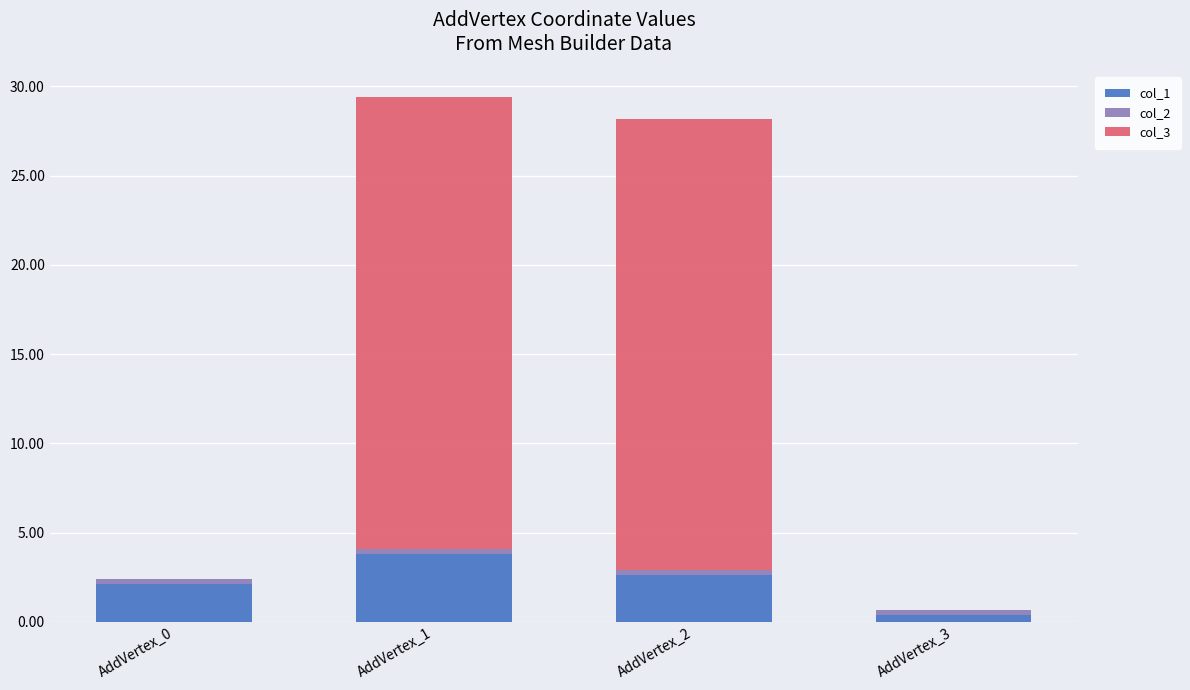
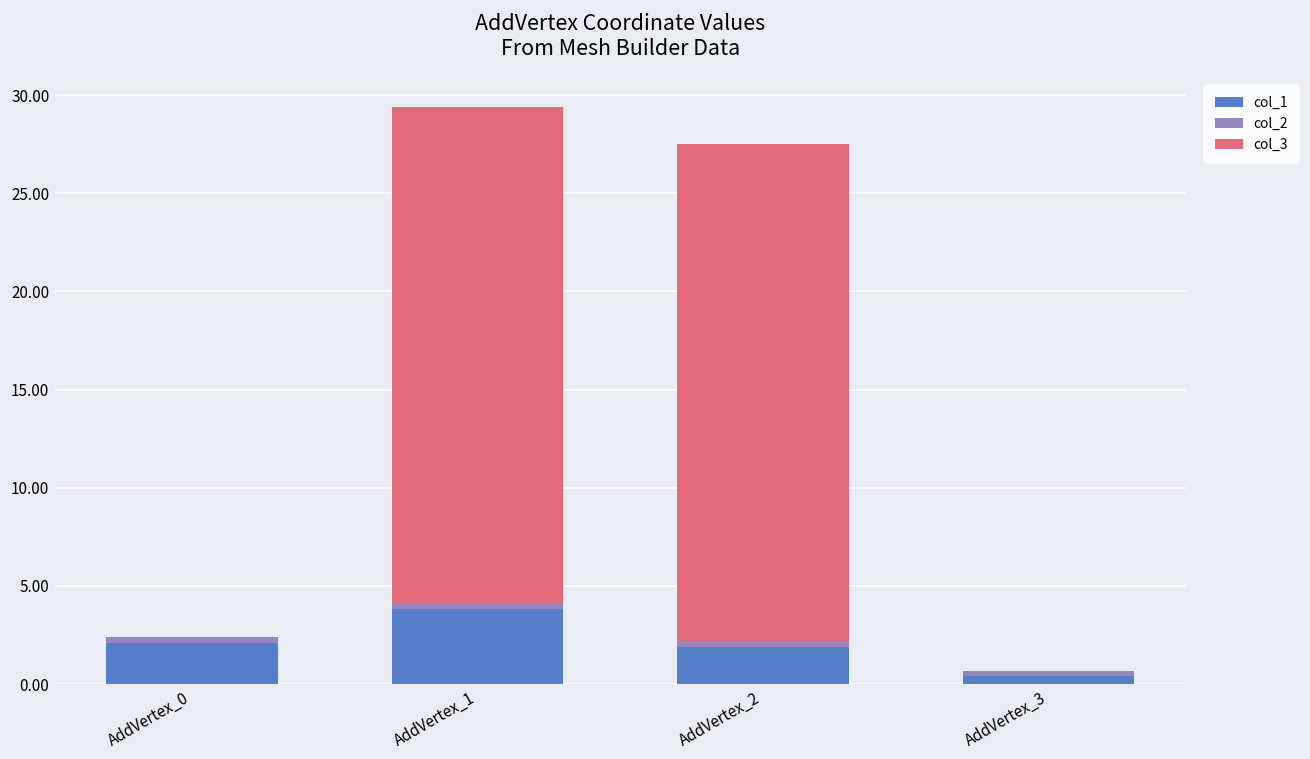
col_1, AddVertex_2: 2.6 -> 1.9
